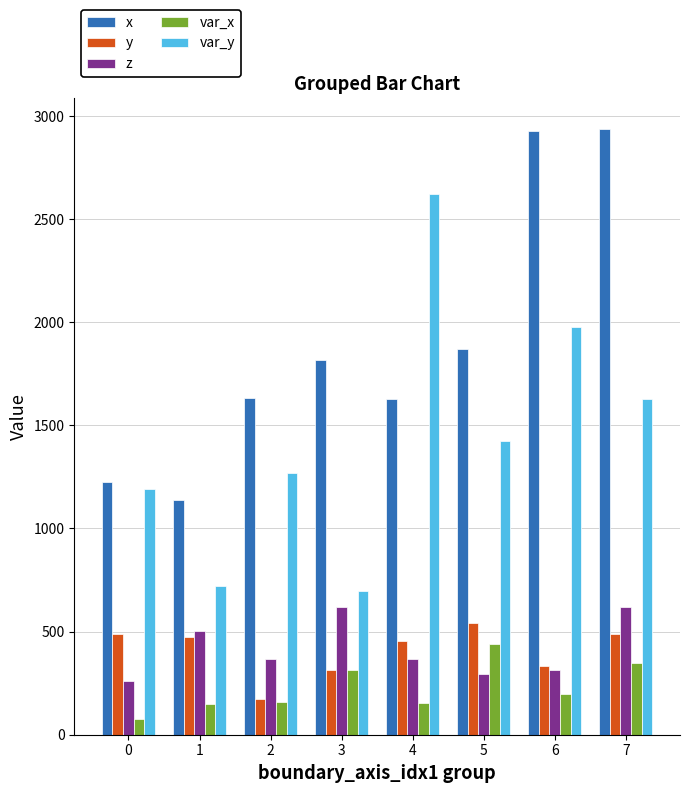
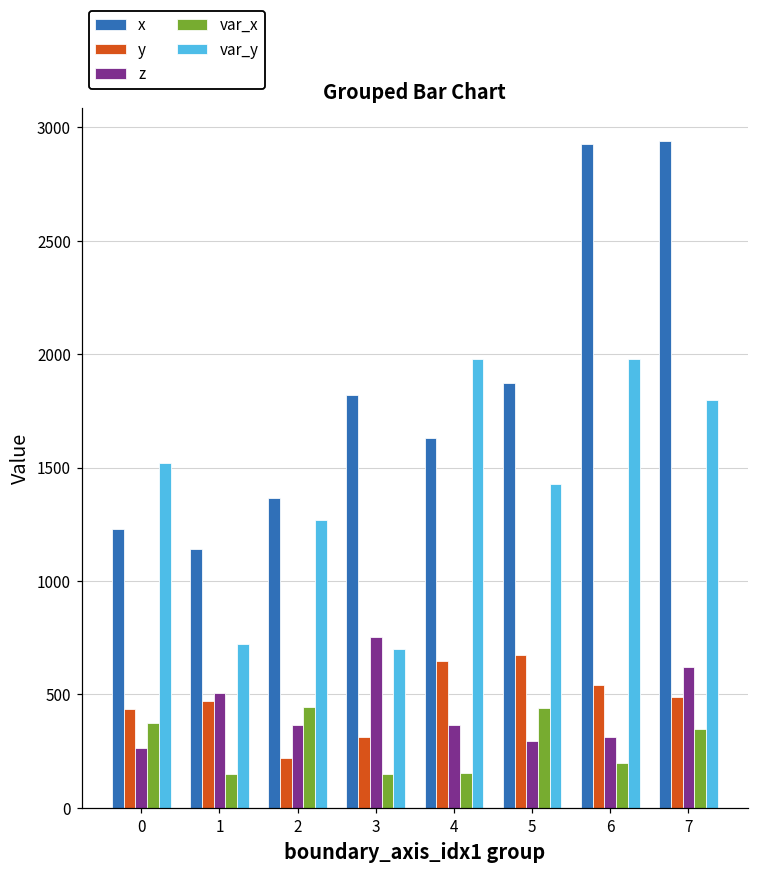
y, 0: 490 -> 430
var_x, 0: 80 -> 370
var_y, 0: 1190 -> 1520
x, 2: 1630 -> 1370
y, 2: 180 -> 220
var_x, 2: 160 -> 450
z, 3: 620 -> 750
var_x, 3: 310 -> 150
y, 4: 460 -> 650
var_y, 4: 2620 -> 1980
y, 5: 540 -> 670
y, 6: 330 -> 540
var_y, 7: 1630 -> 1800
